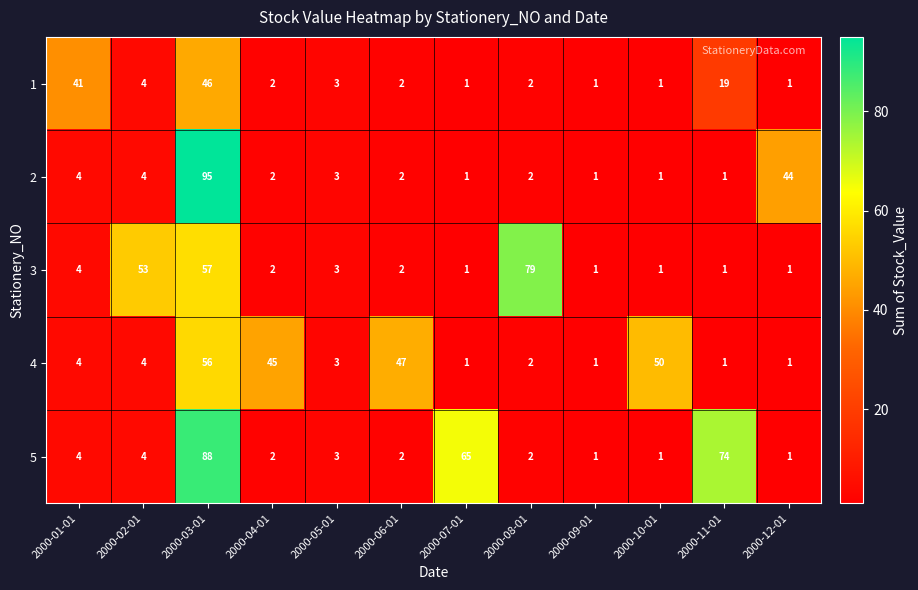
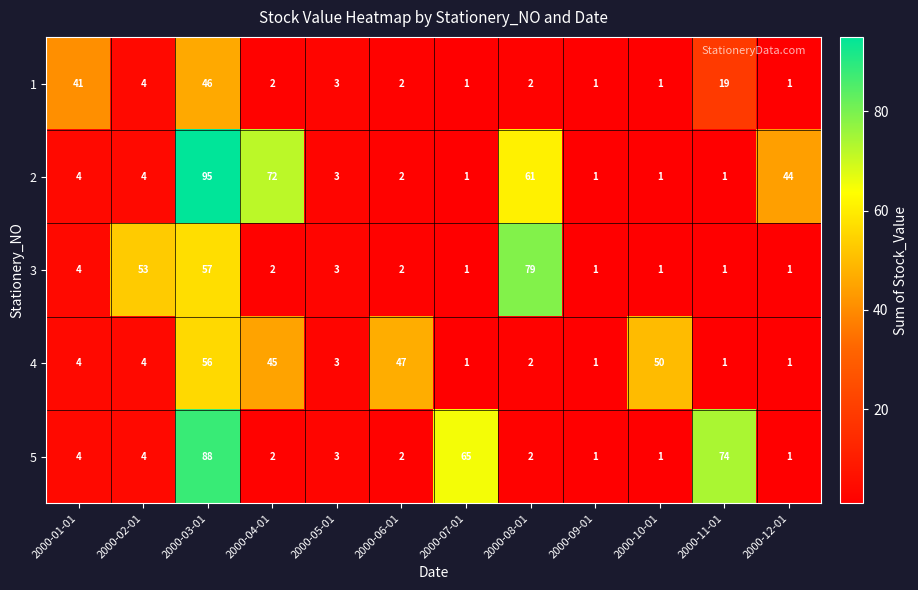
2, 2000-04-01: 2 -> 72
2, 2000-08-01: 2 -> 61
